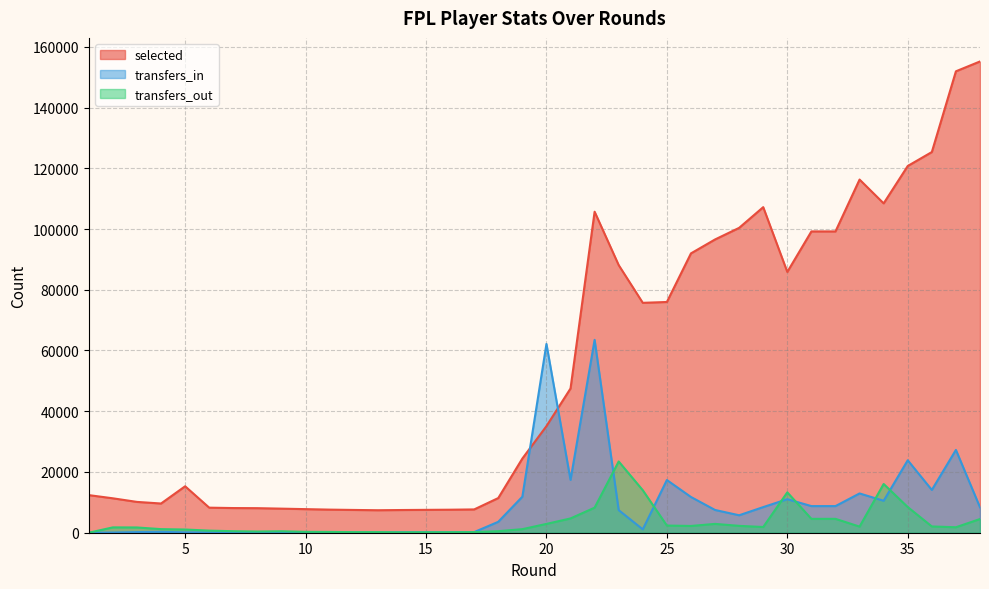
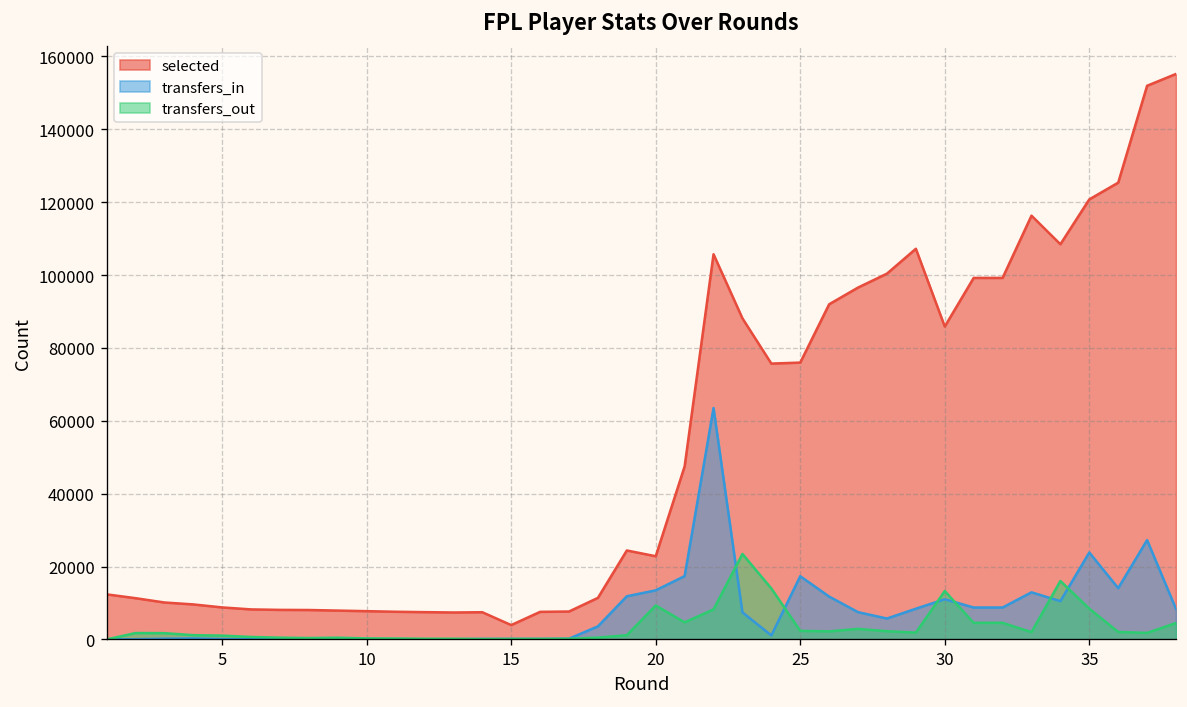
selected, 5: 15000 -> 9000
selected, 15: 8000 -> 4000
selected, 20: 35000 -> 23000
transfers_in, 20: 62000 -> 13000
transfers_out, 20: 3000 -> 9000
